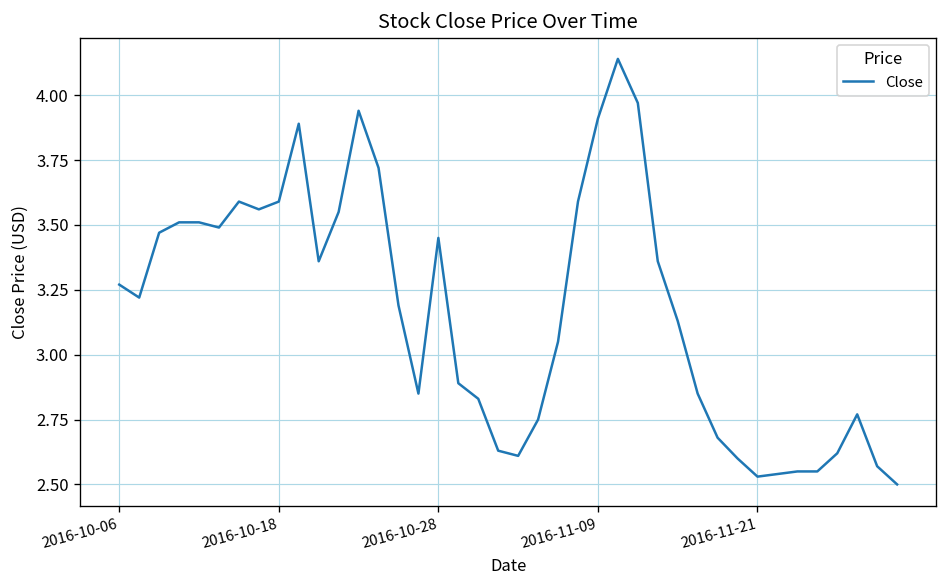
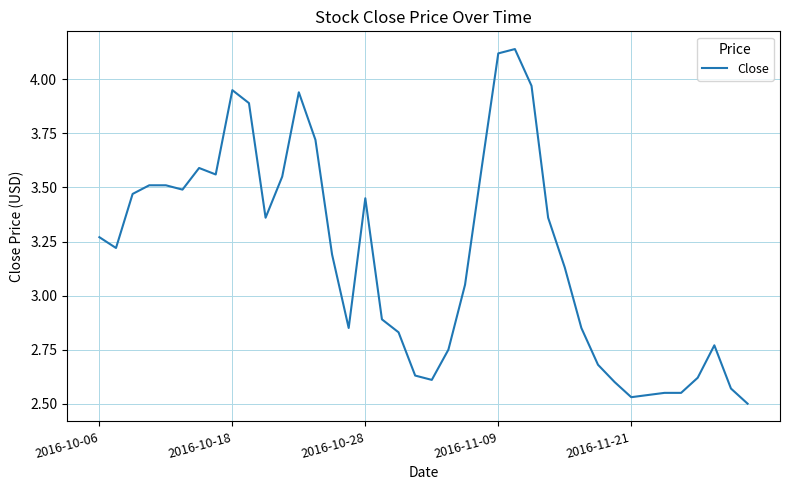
2016-10-18: 3.59 -> 3.95
2016-11-09: 3.91 -> 4.12
